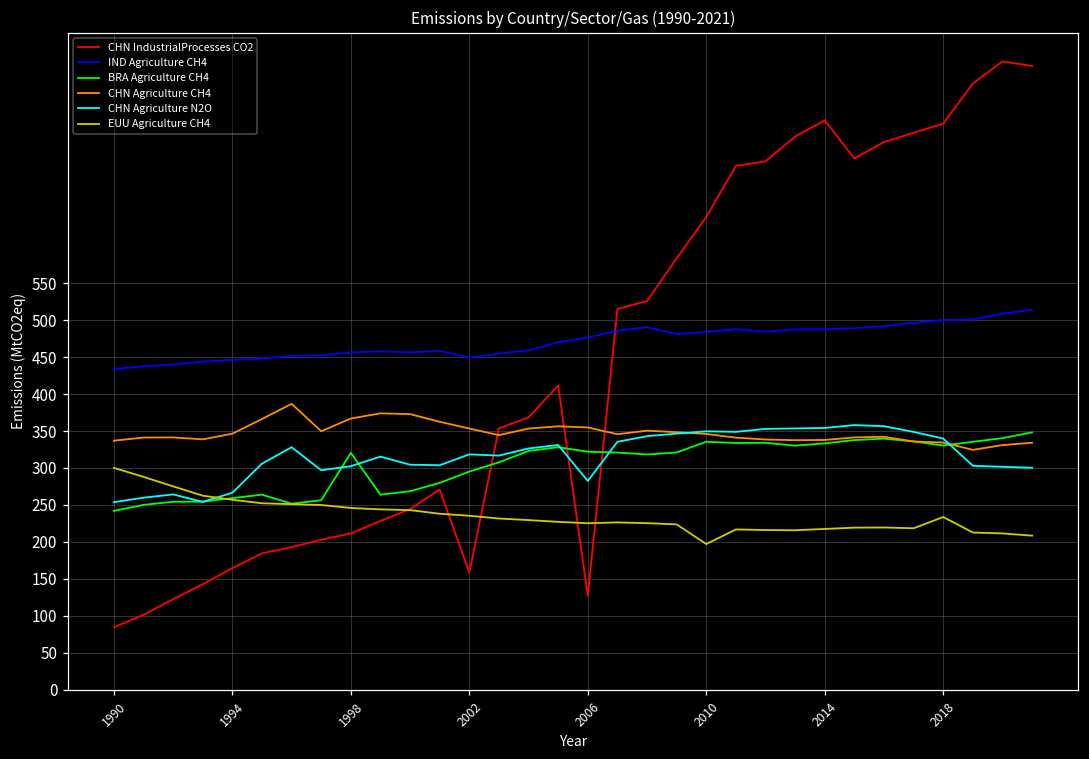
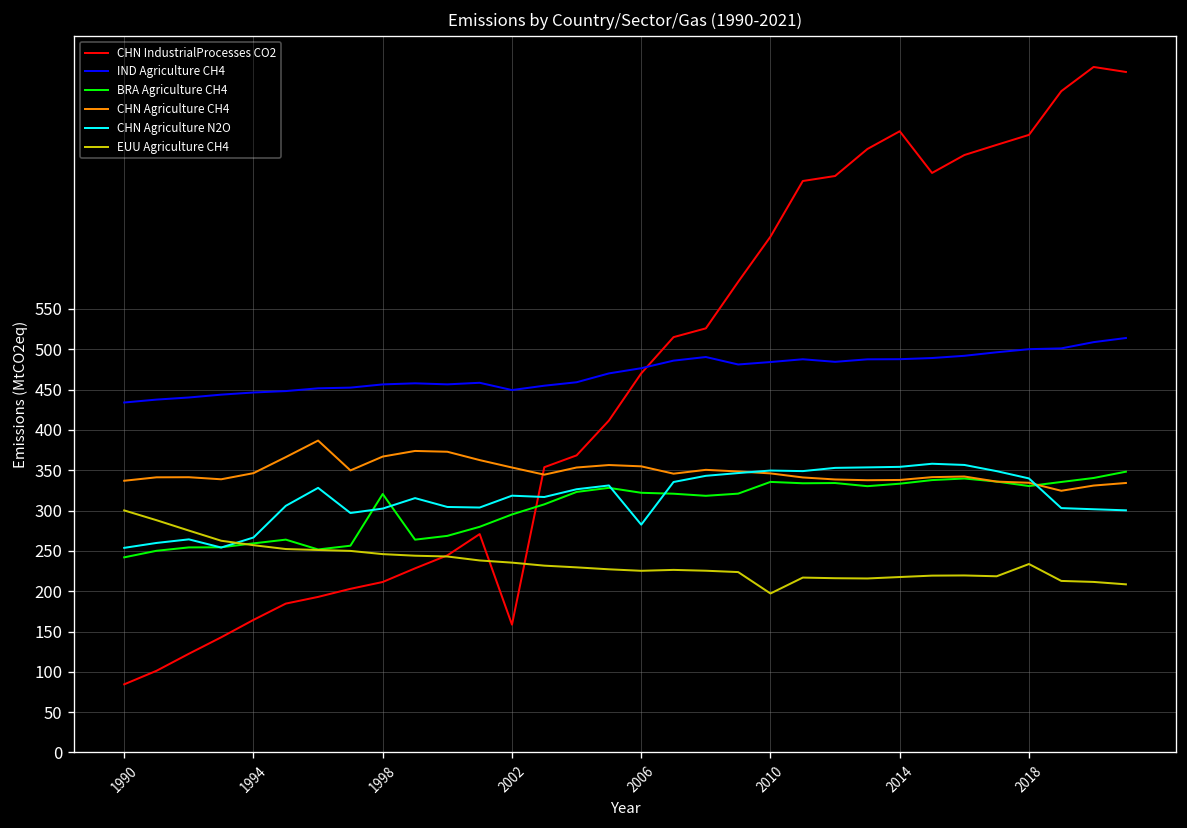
CHN IndustrialProcesses CO2, 2006: 130 -> 470
